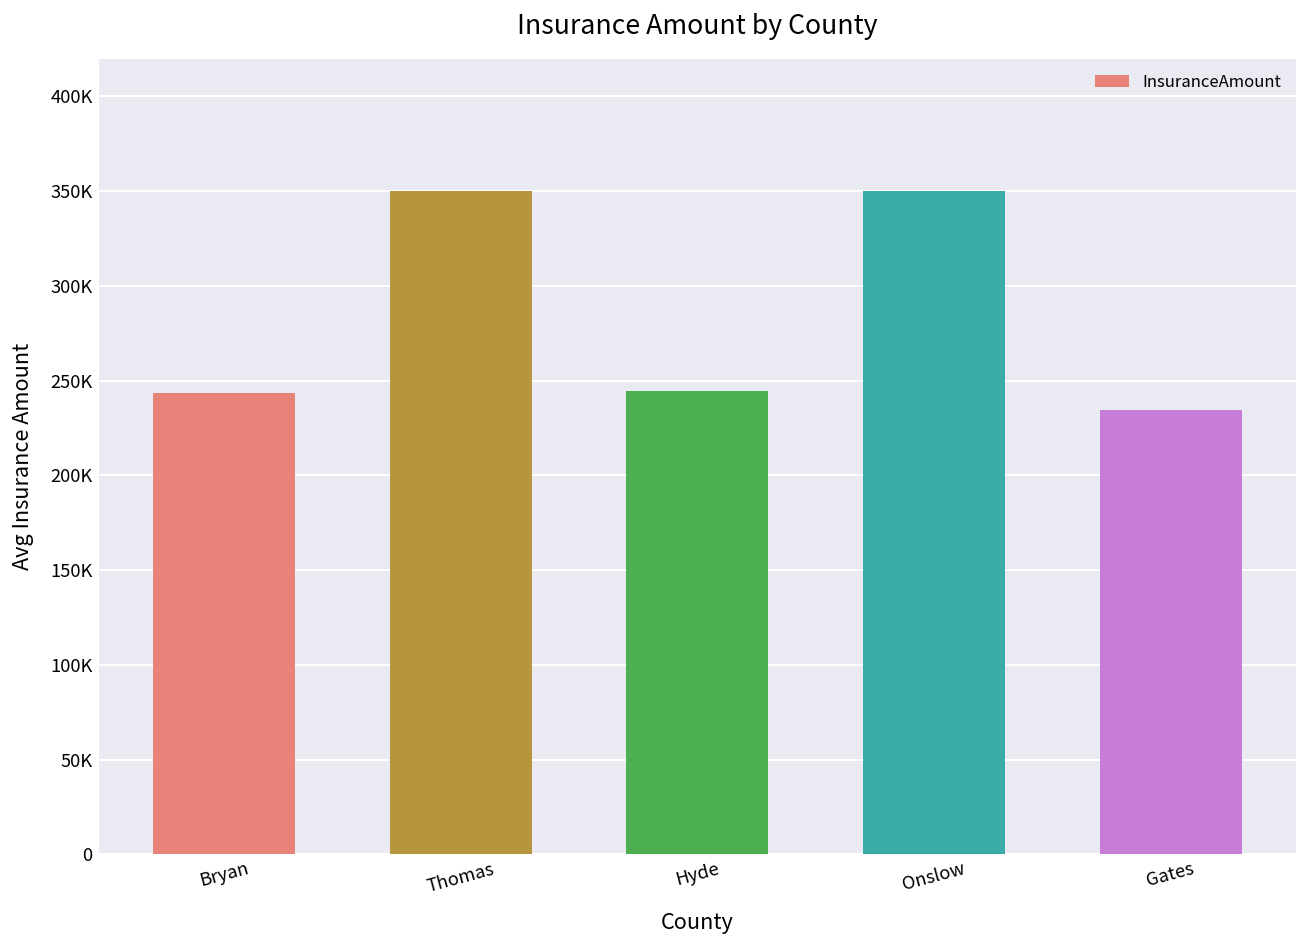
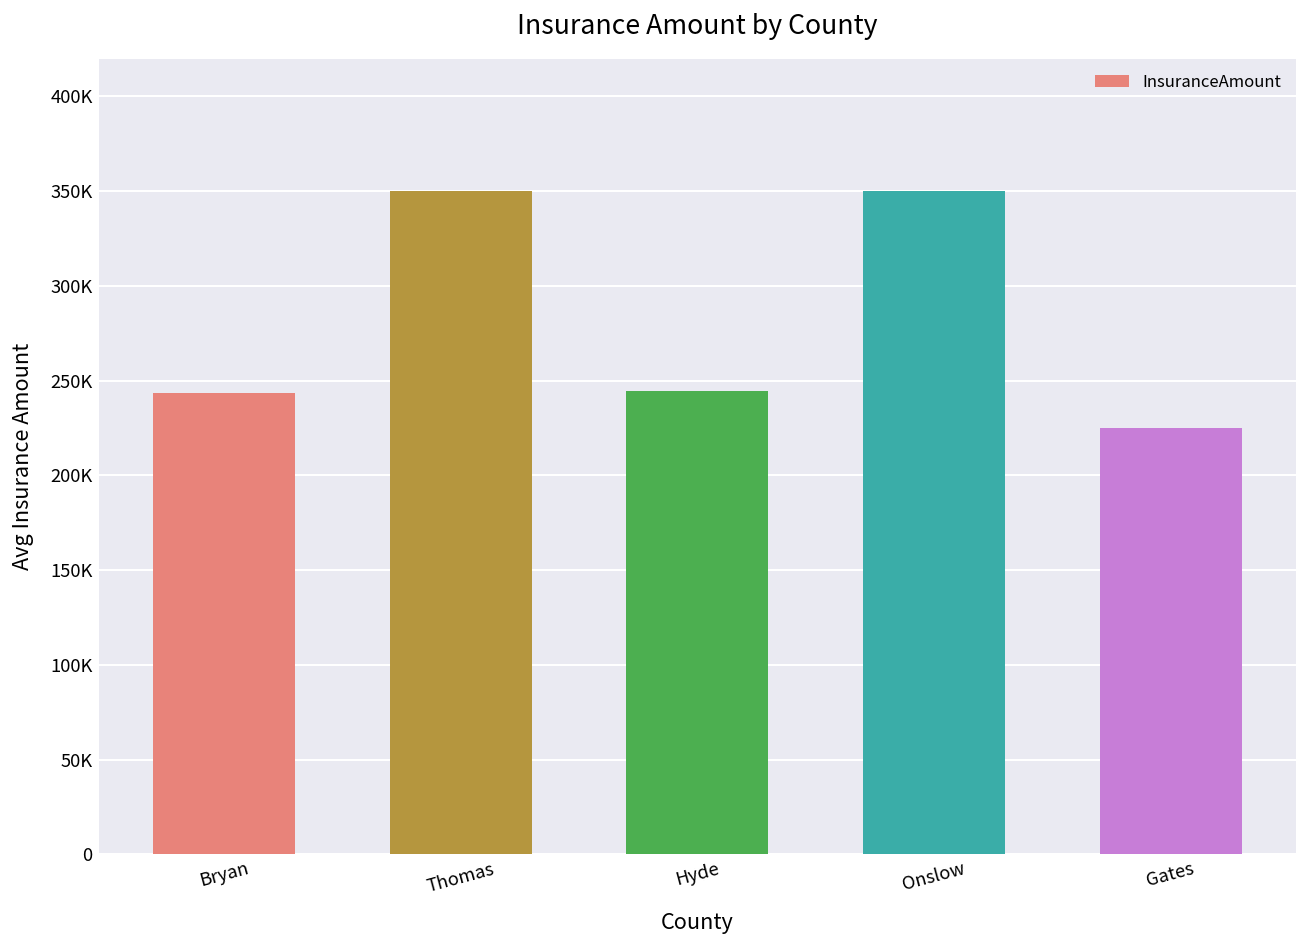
Gates: 234000 -> 225000
